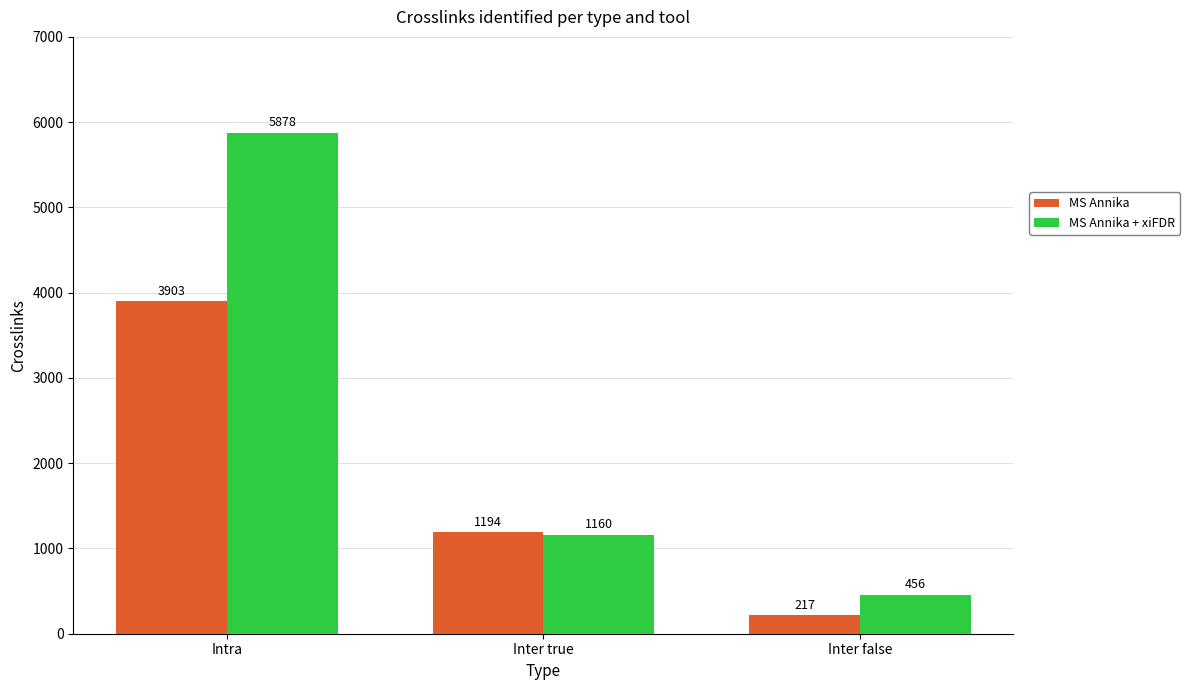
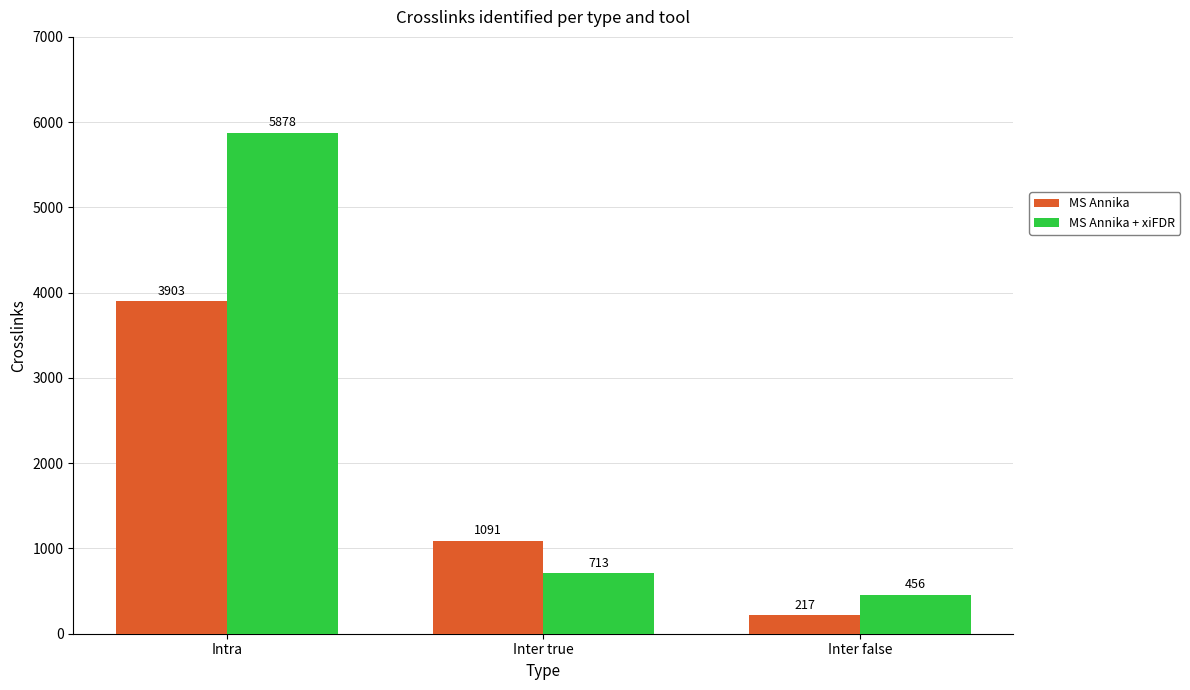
MS Annika, Inter true: 1194 -> 1091
MS Annika + xiFDR, Inter true: 1160 -> 713
